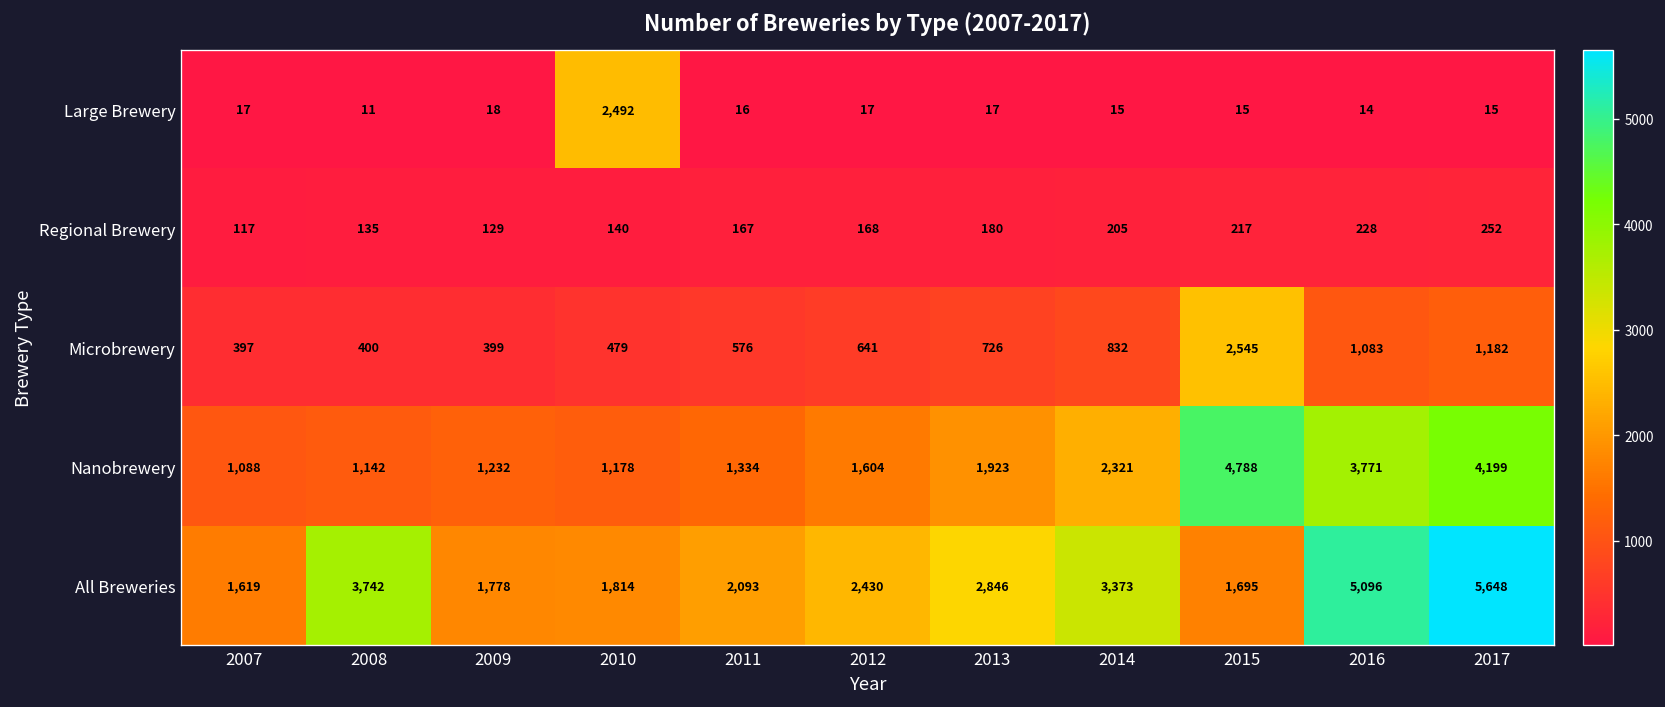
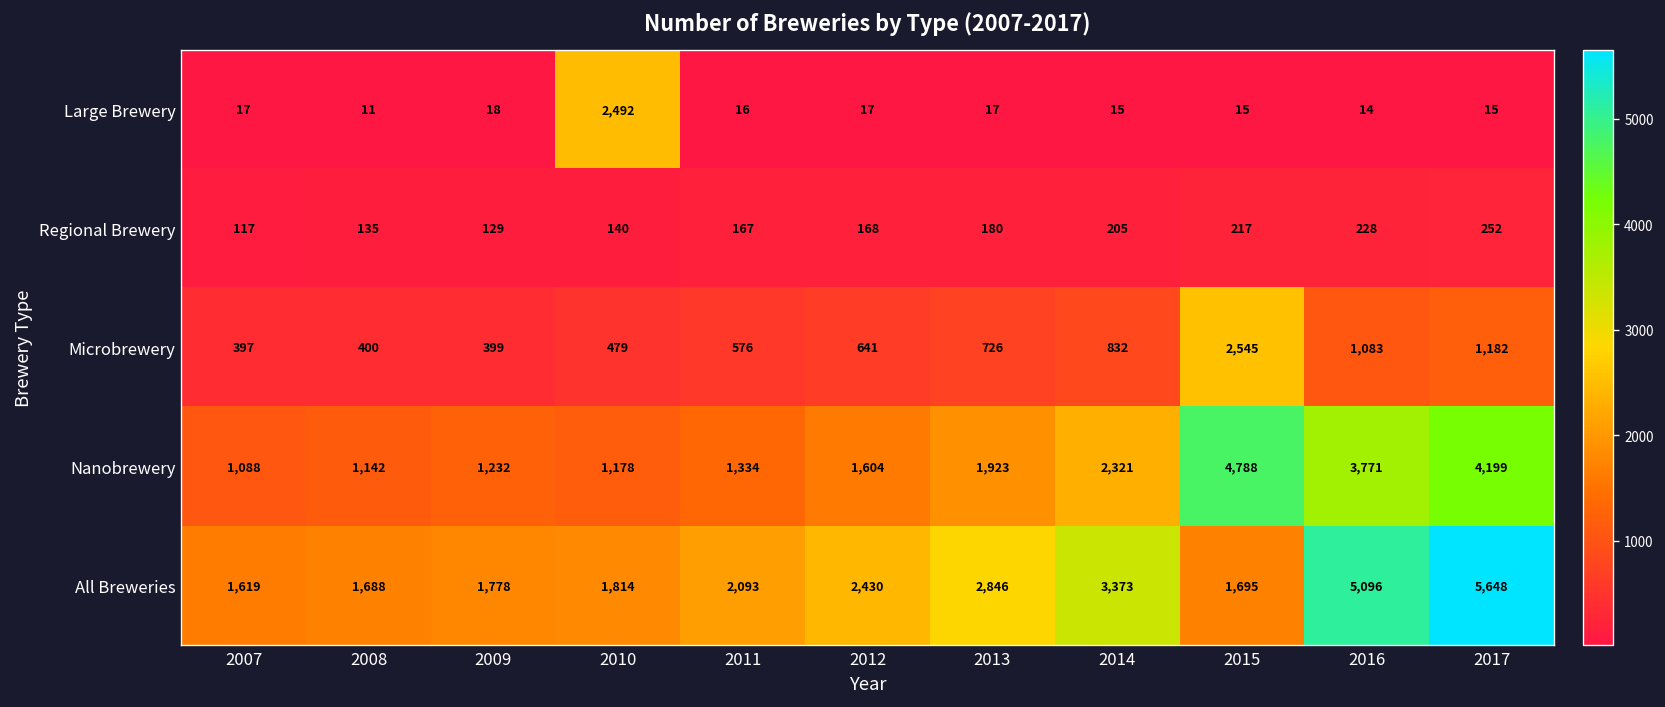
All Breweries, 2008: 3,742 -> 1,688
